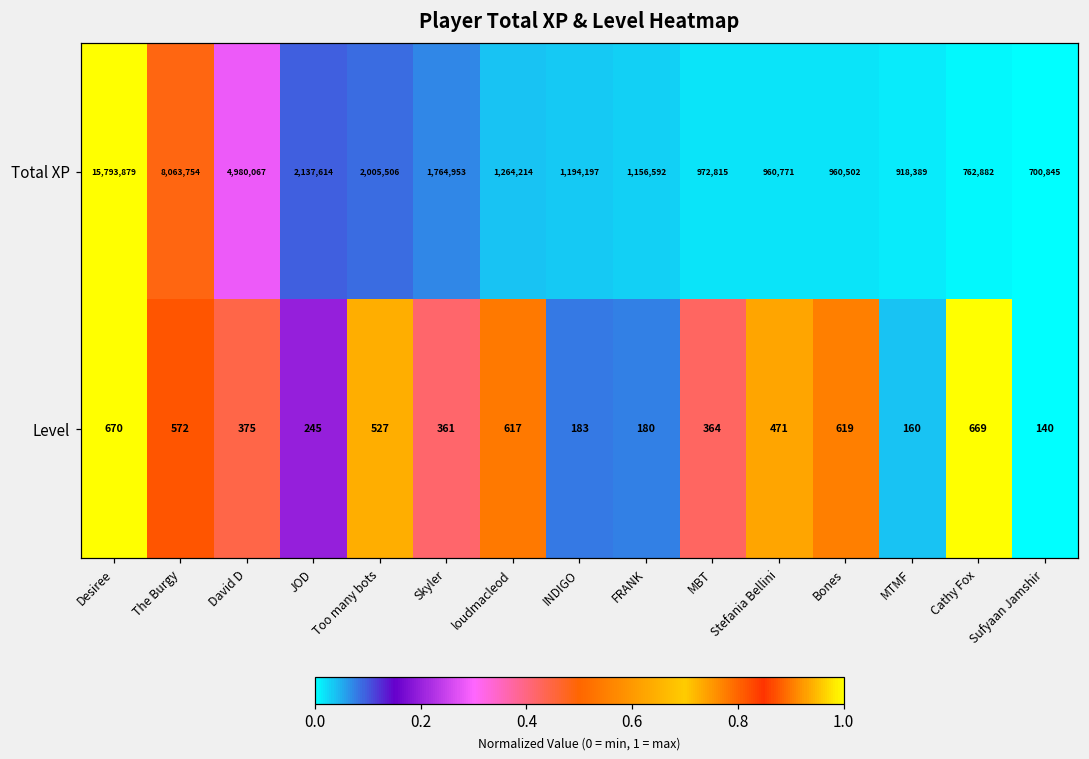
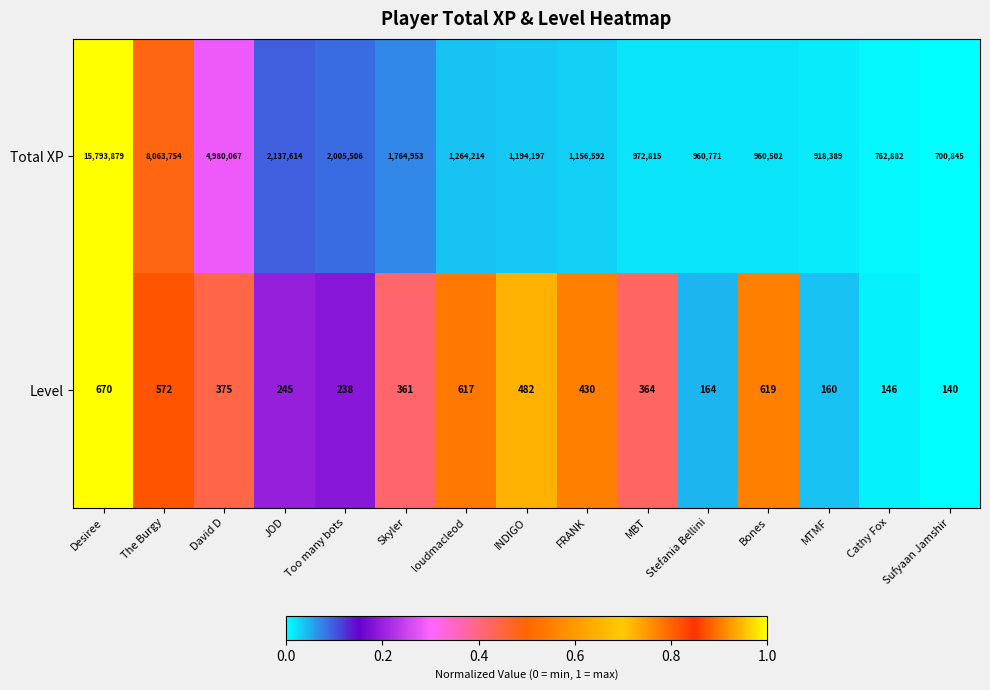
Level, Too many bots: 527 -> 238
Level, INDIGO: 183 -> 482
Level, FRANK: 180 -> 430
Level, Stefania Bellini: 471 -> 164
Level, Cathy Fox: 669 -> 146
